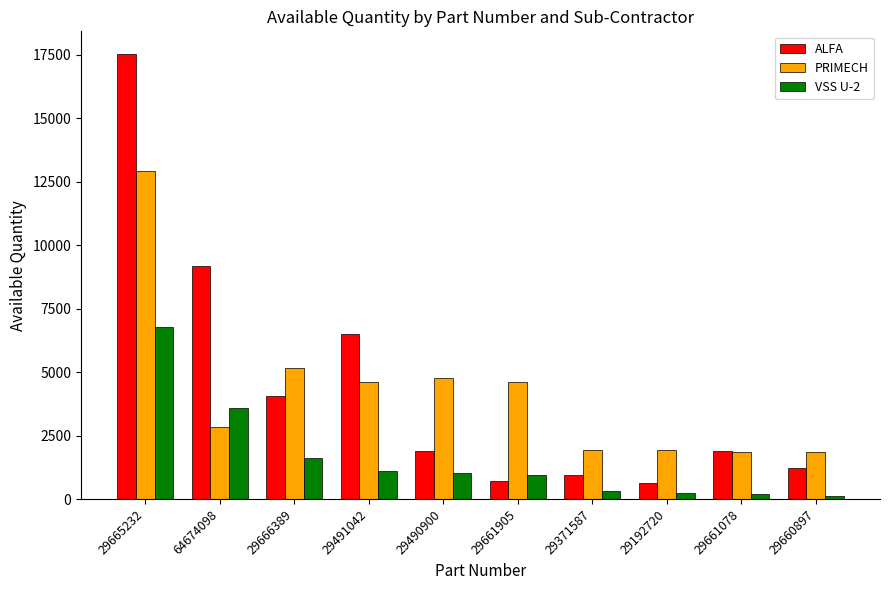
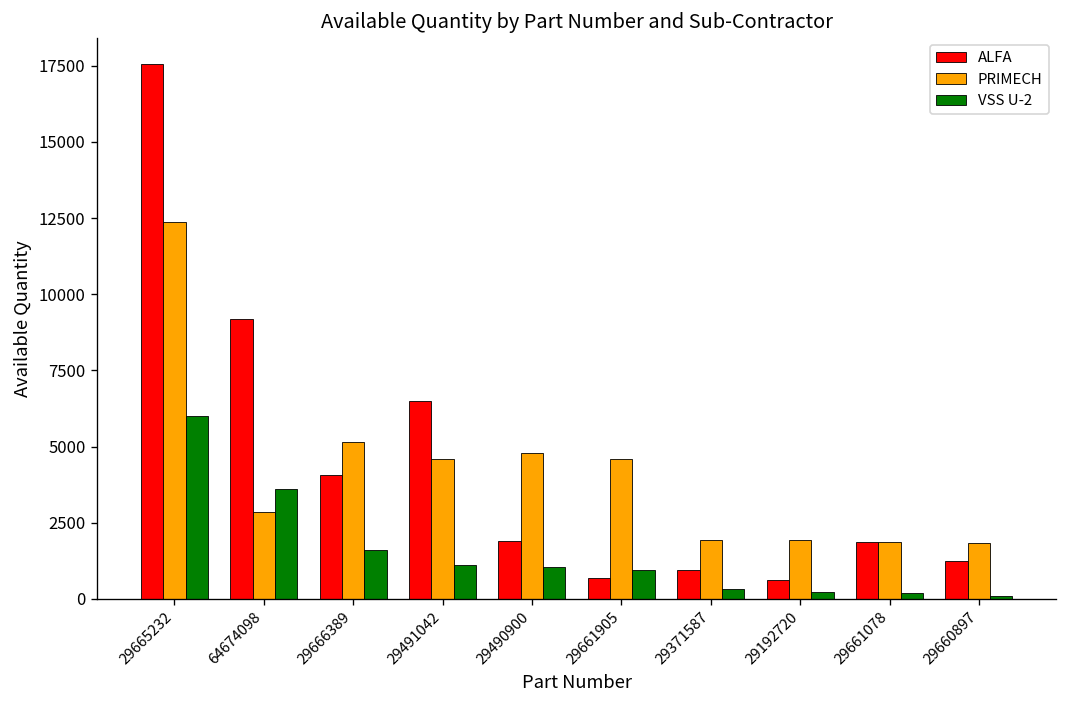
PRIMECH, 29665232: 12900 -> 12400
VSS U-2, 29665232: 6800 -> 6000
